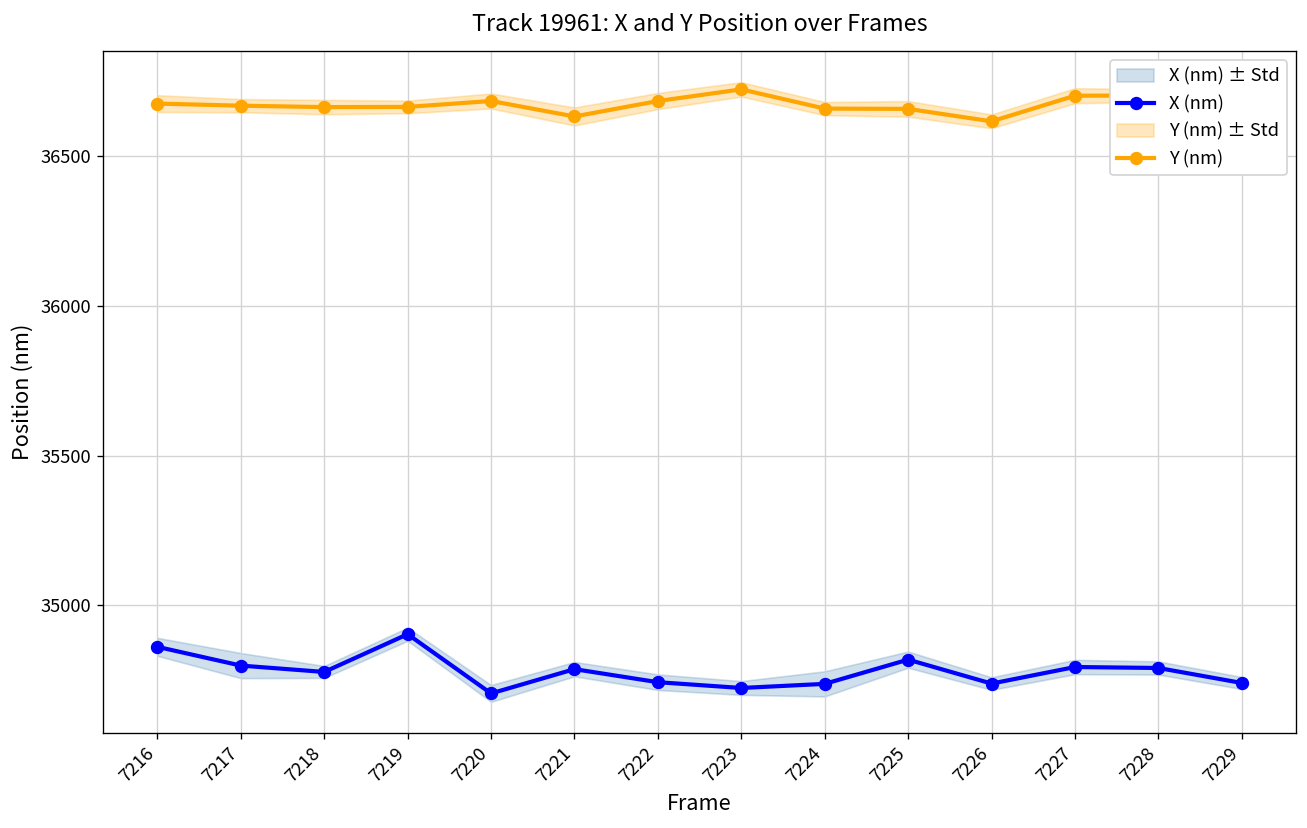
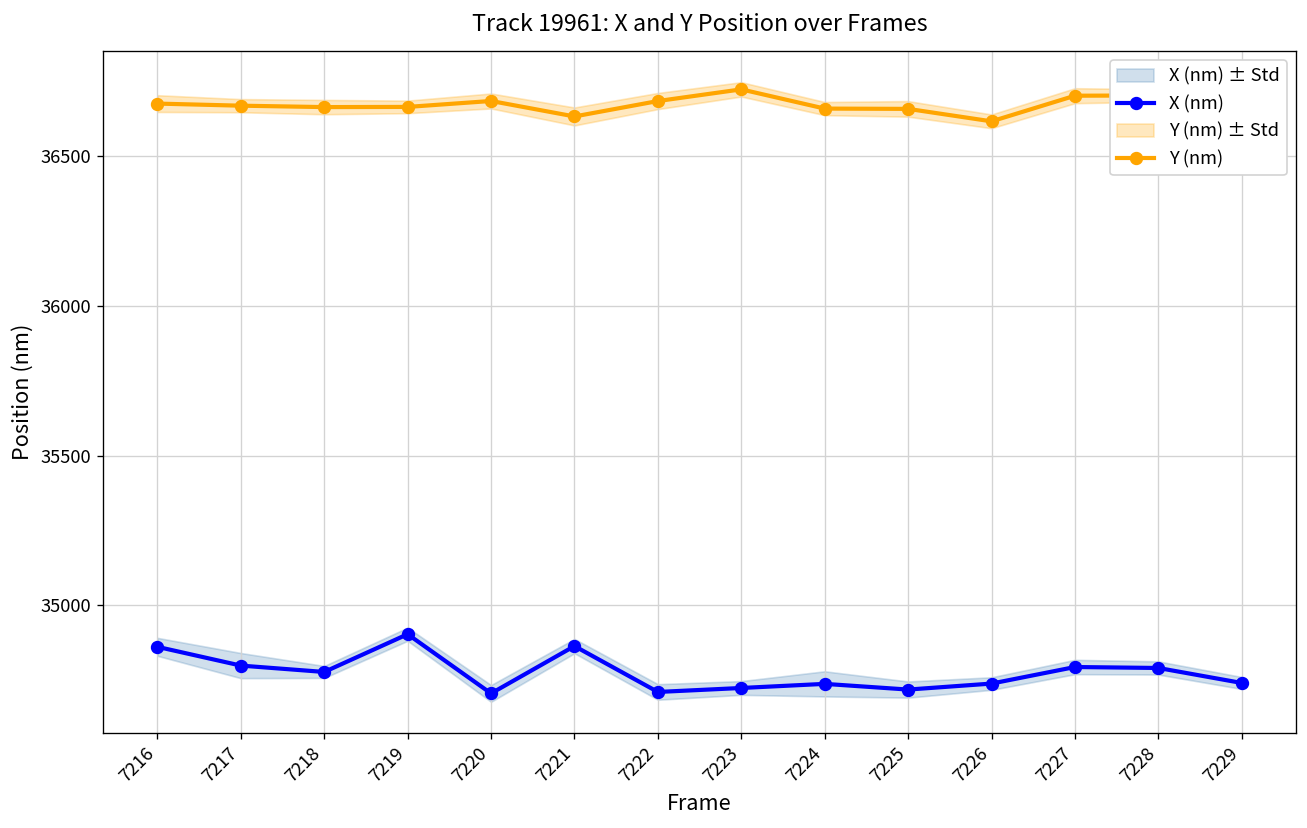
X (nm), 7221: 34790 -> 34860
X (nm), 7222: 34740 -> 34710
X (nm), 7225: 34820 -> 34720
